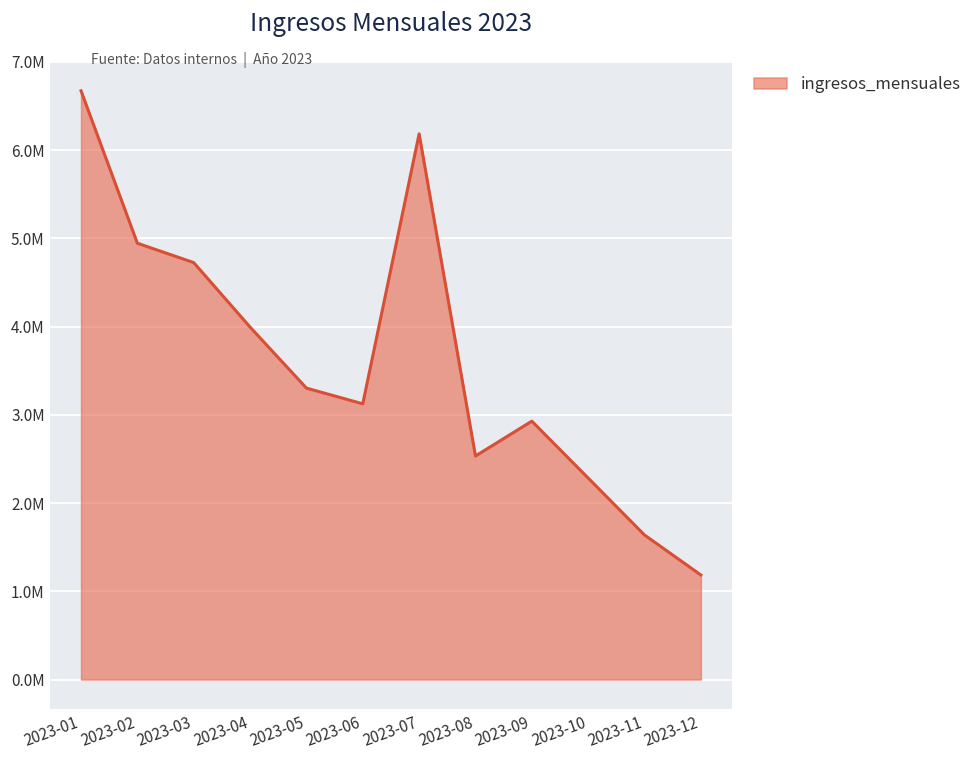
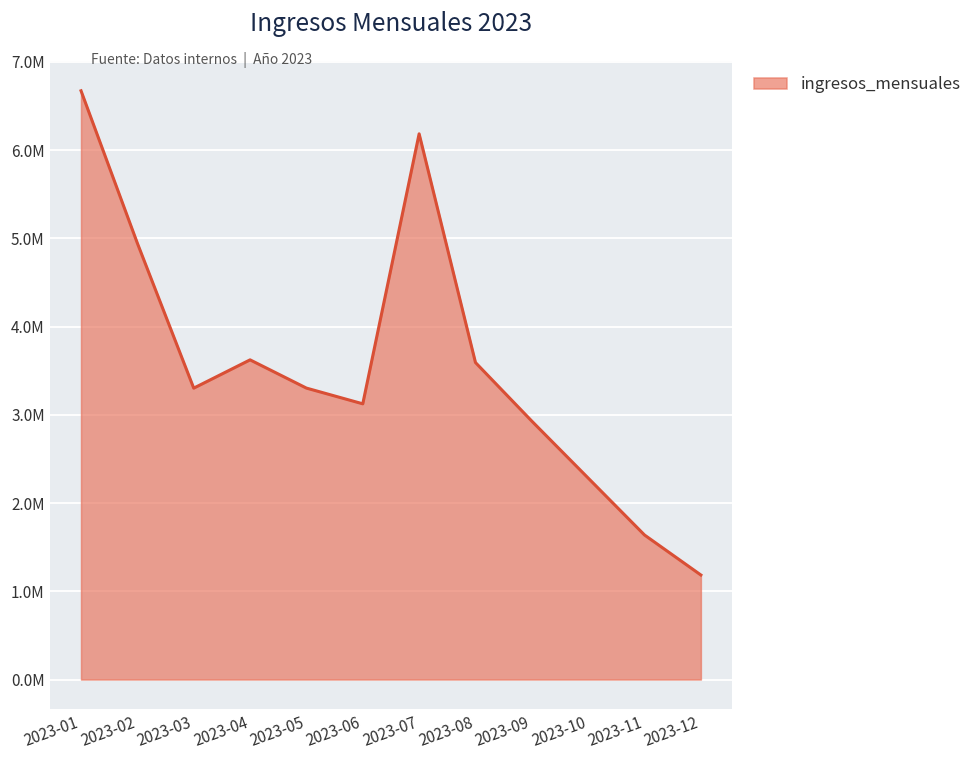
2023-03: 4700000 -> 3300000
2023-04: 4000000 -> 3600000
2023-08: 2500000 -> 3600000
